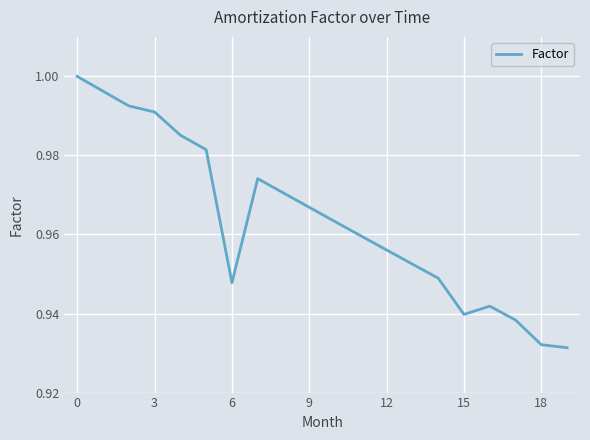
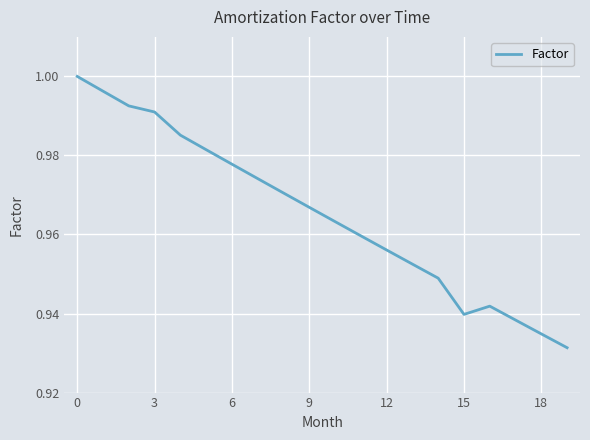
6: 0.948 -> 0.978
18: 0.932 -> 0.935
